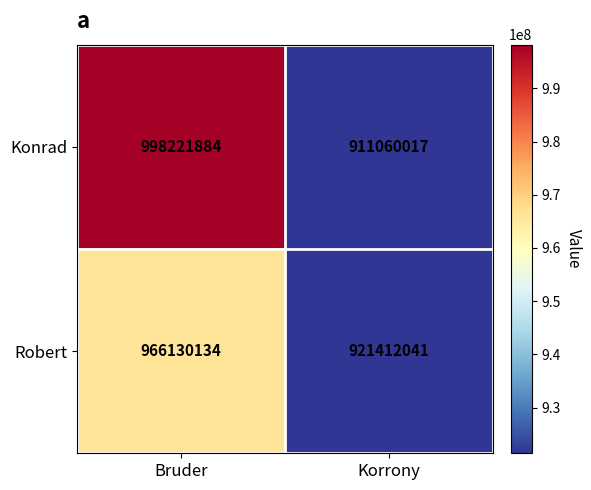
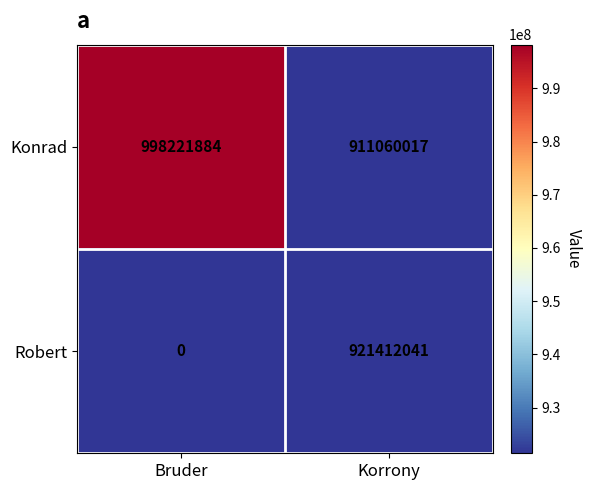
Robert, Bruder: 966130134 -> 0
